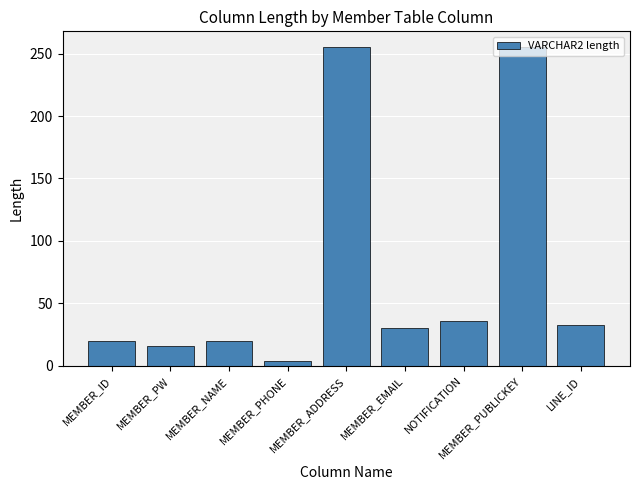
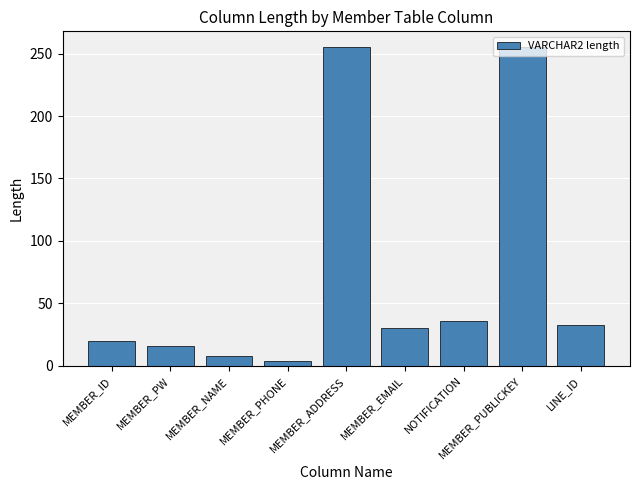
MEMBER_NAME: 20 -> 8
